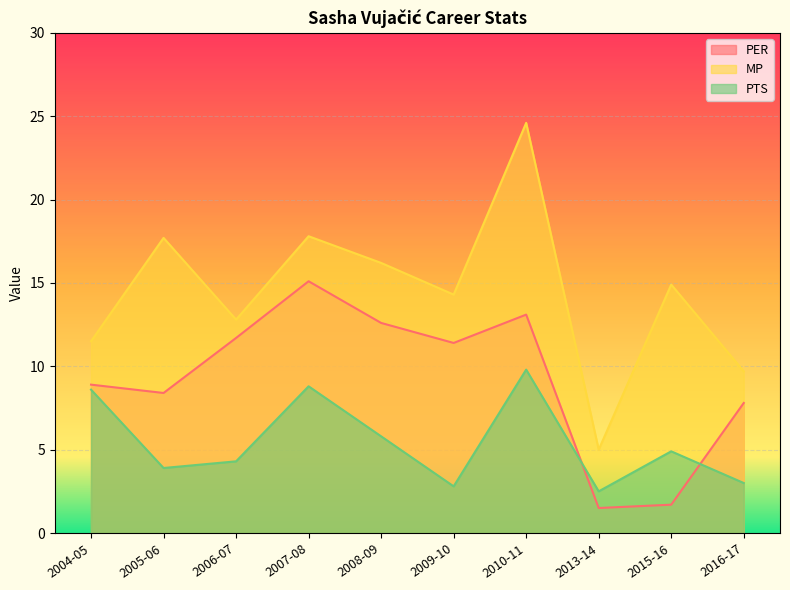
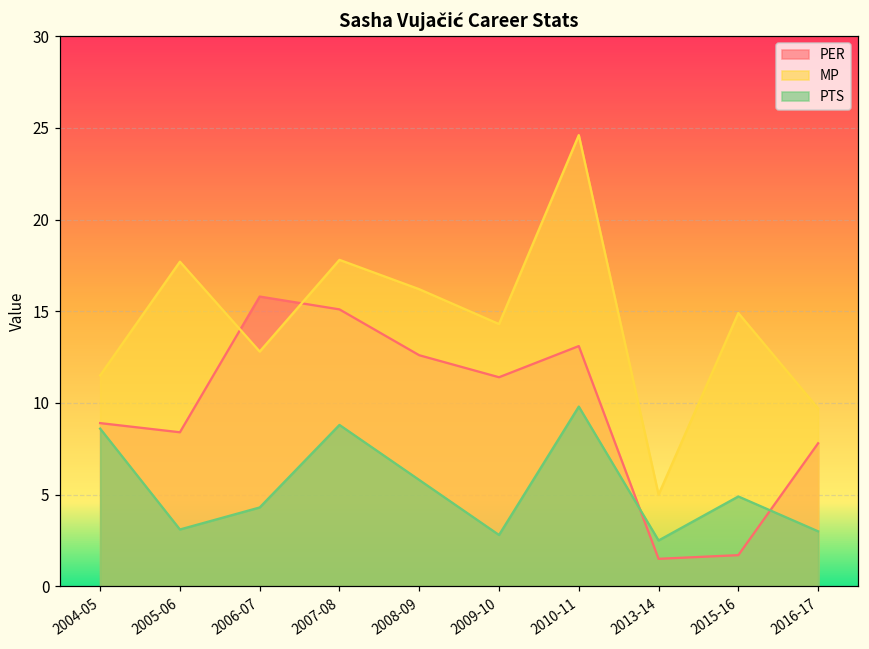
PTS, 2005-06: 3.9 -> 3.1
PER, 2006-07: 11.7 -> 15.8
